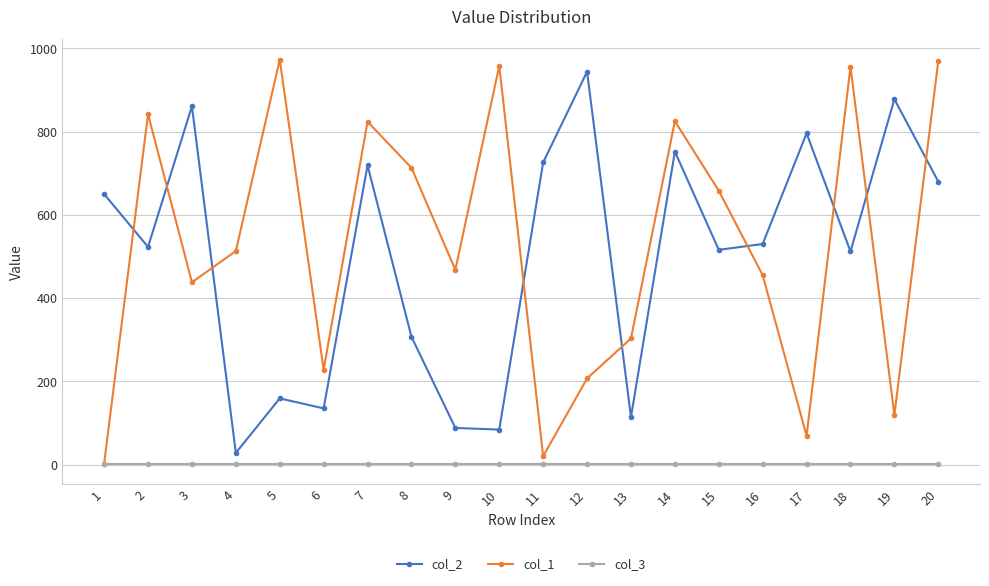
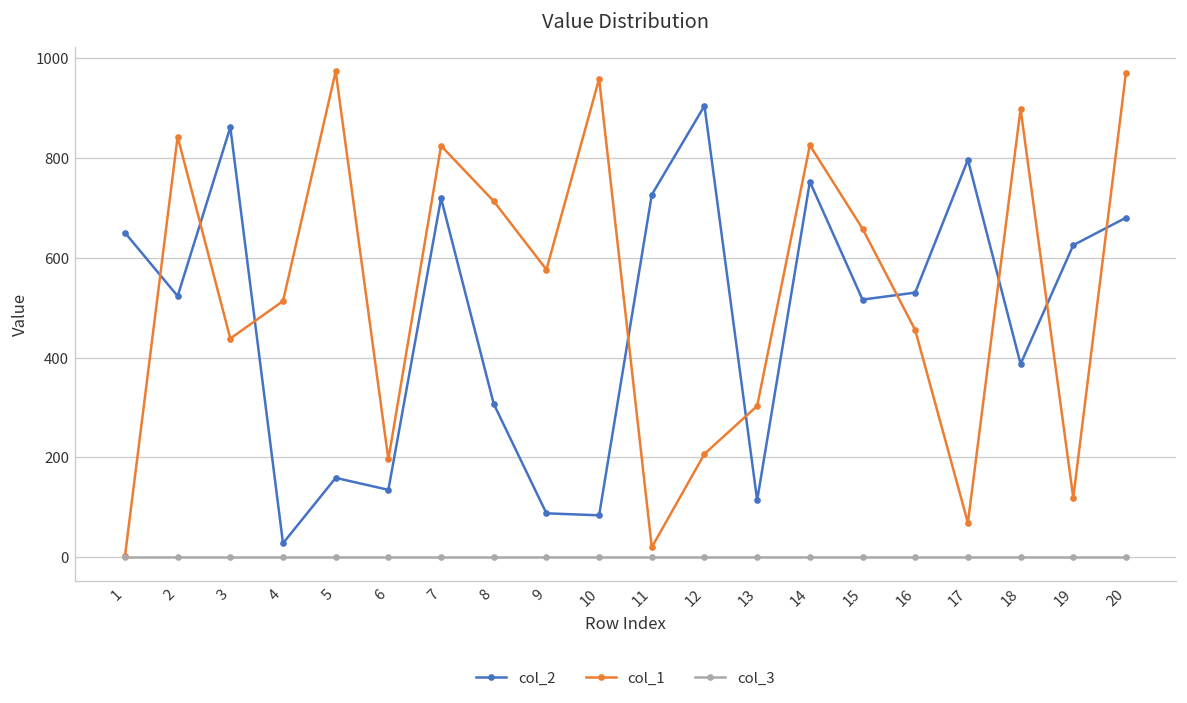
col_1, 6: 230 -> 200
col_1, 9: 470 -> 580
col_2, 12: 940 -> 900
col_2, 18: 510 -> 390
col_1, 18: 960 -> 900
col_2, 19: 880 -> 630
